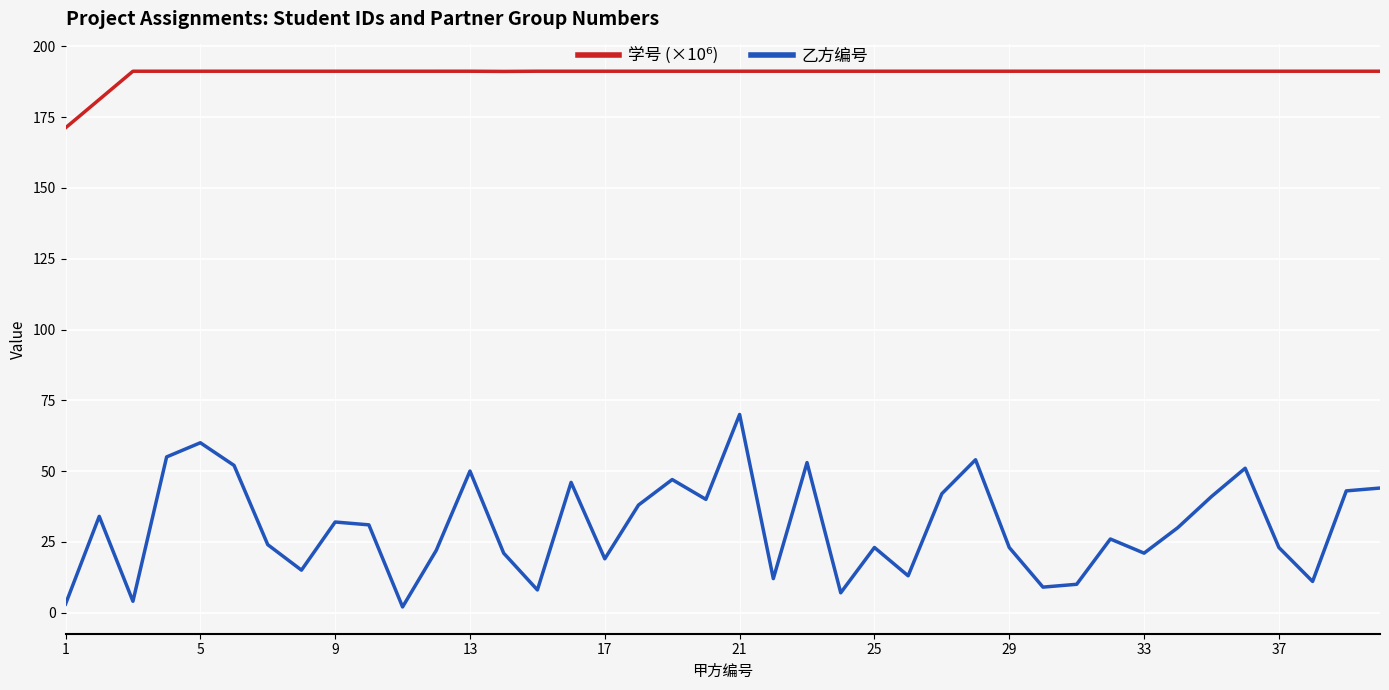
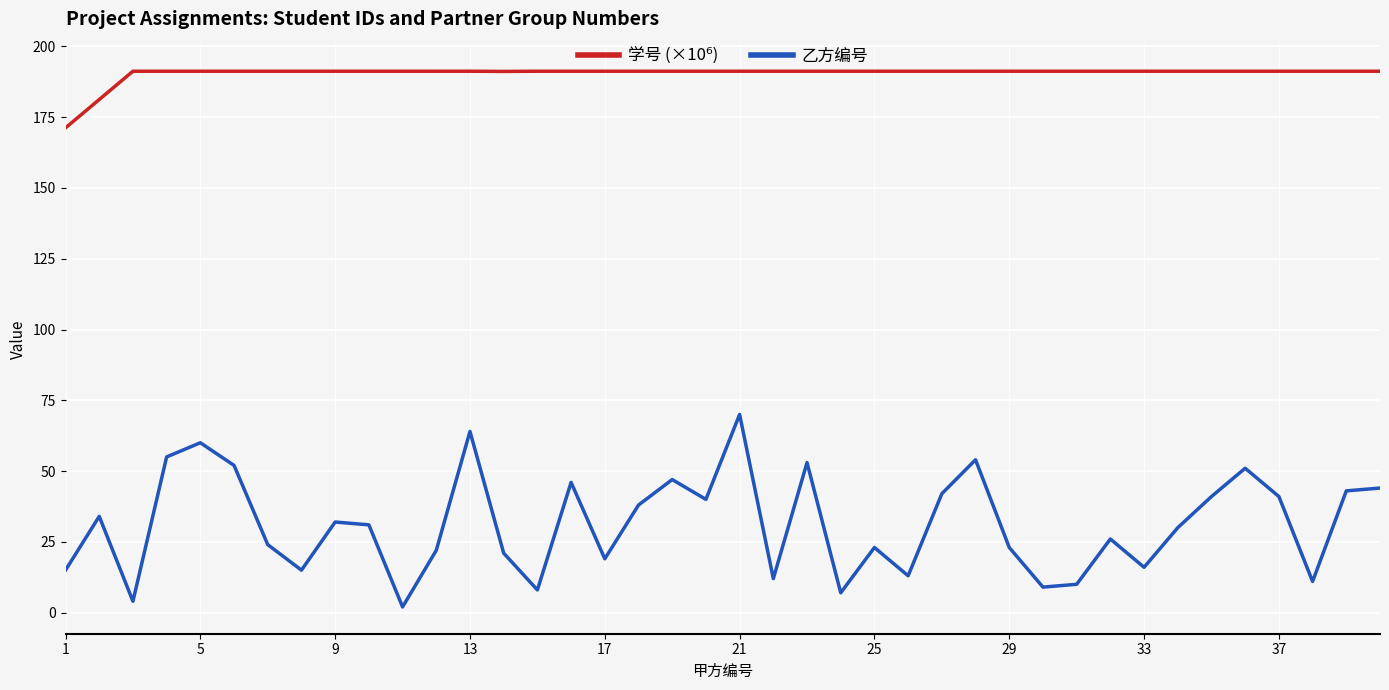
乙方编号, 1: 3 -> 15
乙方编号, 13: 50 -> 64
乙方编号, 33: 21 -> 16
乙方编号, 37: 23 -> 41
